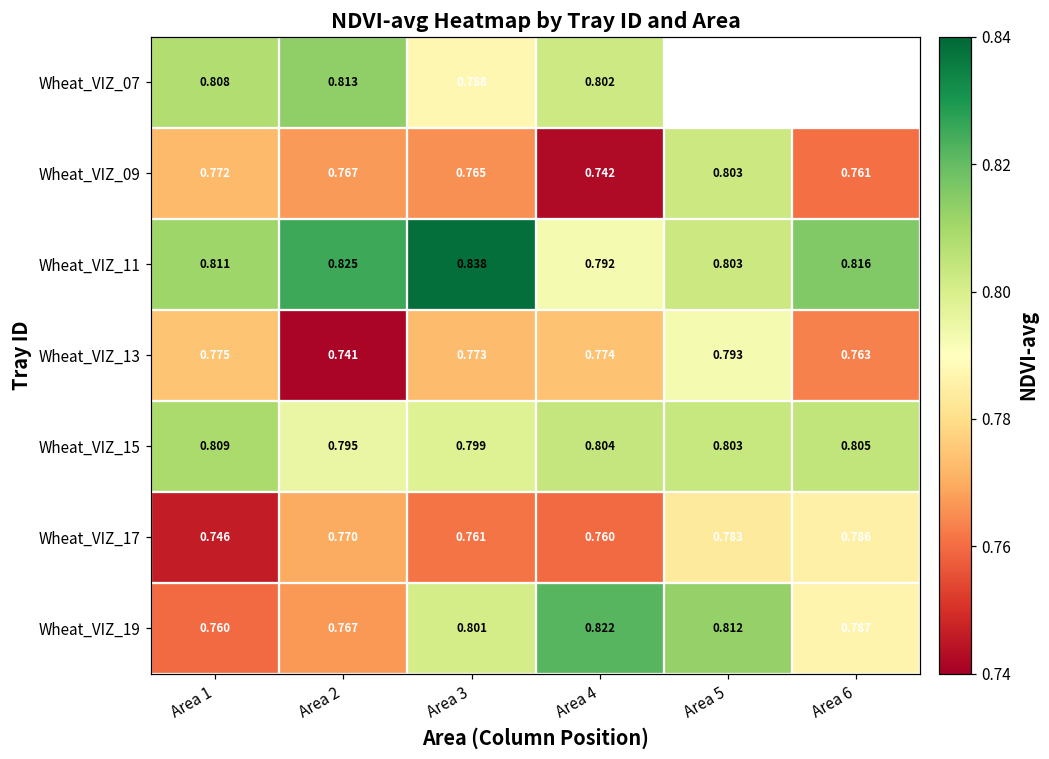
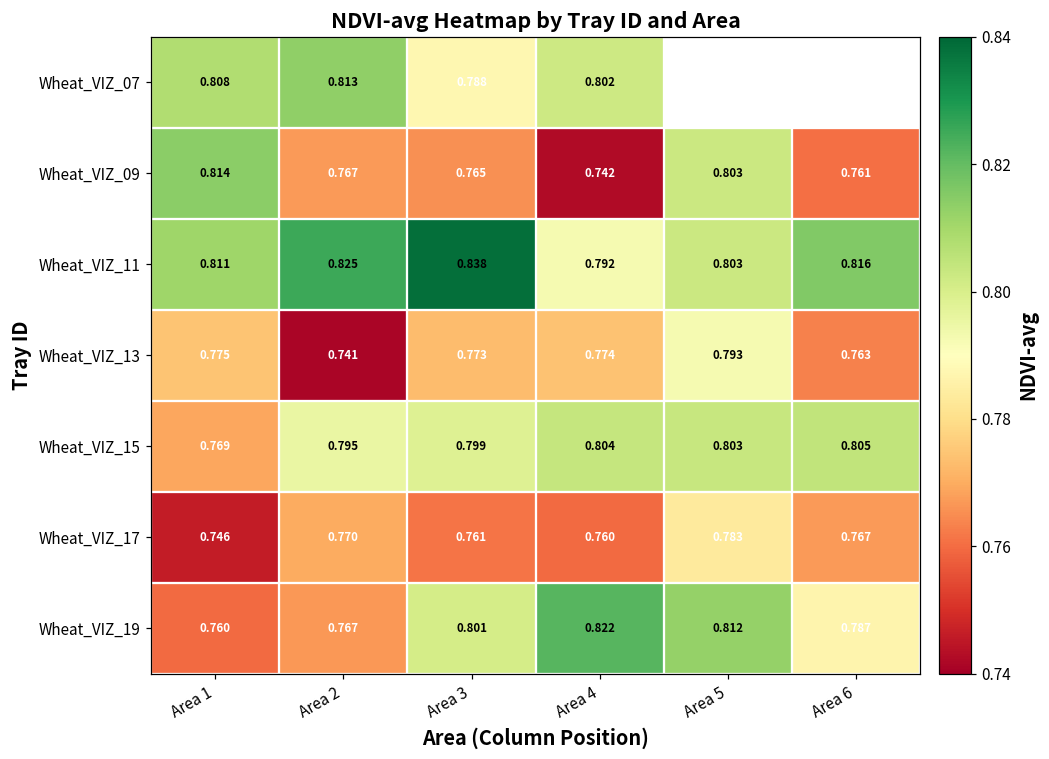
Wheat_VIZ_09, Area 1: 0.772 -> 0.814
Wheat_VIZ_15, Area 1: 0.809 -> 0.769
Wheat_VIZ_17, Area 6: 0.786 -> 0.767
